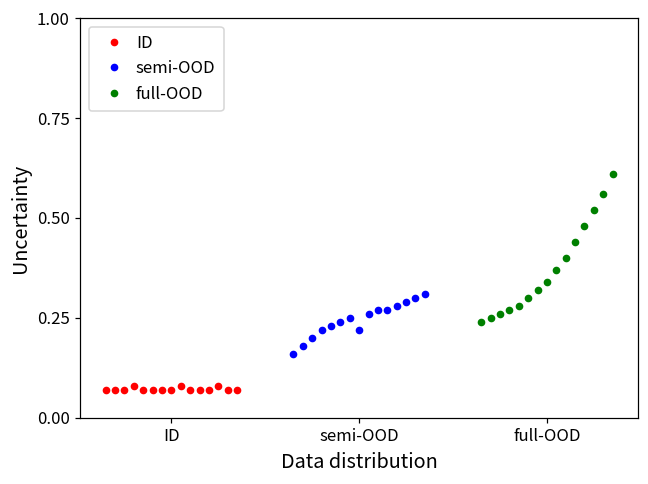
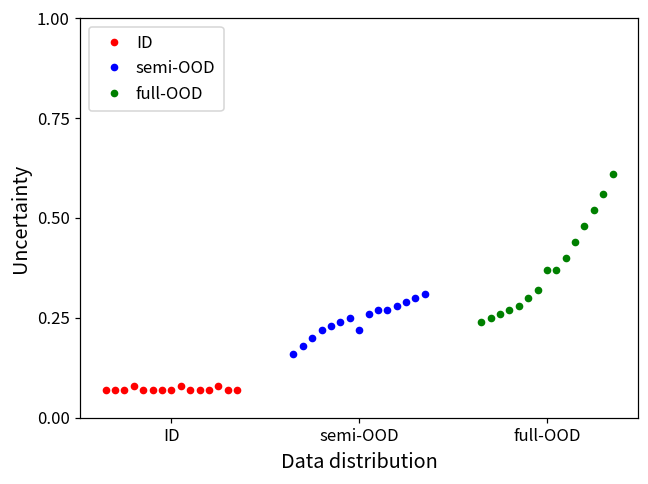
full-OOD, full-OOD: 0.34 -> 0.37
